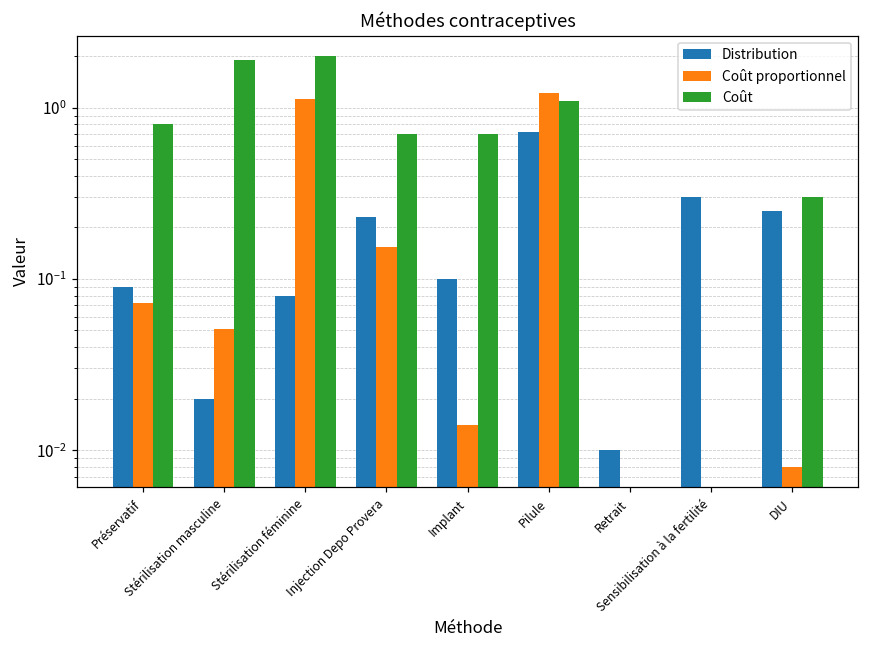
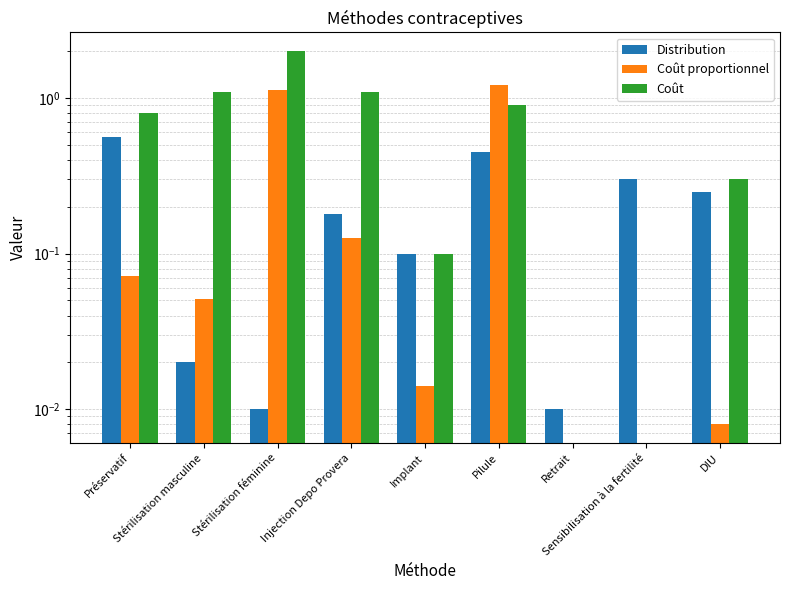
Distribution, Préservatif: 0.09 -> 0.56
Coût, Stérilisation masculine: 1.9 -> 1.1
Distribution, Stérilisation féminine: 0.08 -> 0.01
Distribution, Injection Depo Provera: 0.23 -> 0.18
Coût proportionnel, Injection Depo Provera: 0.15 -> 0.13
Coût, Injection Depo Provera: 0.7 -> 1.1
Coût, Implant: 0.7 -> 0.1
Distribution, Pilule: 0.7 -> 0.45
Coût, Pilule: 1.1 -> 0.9
